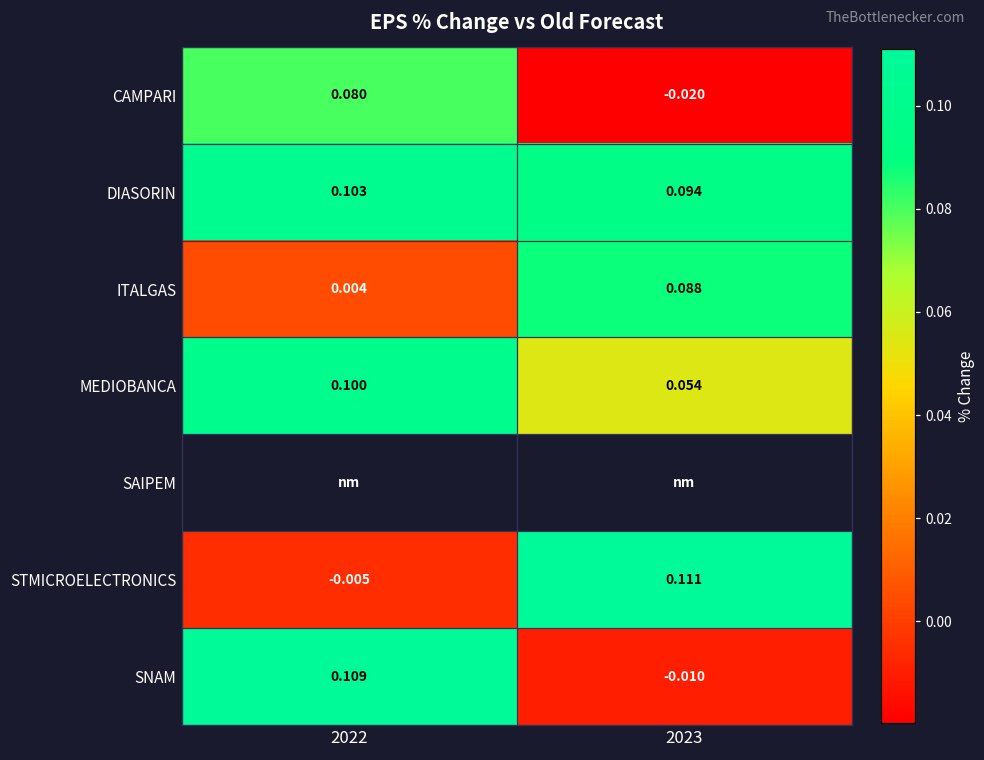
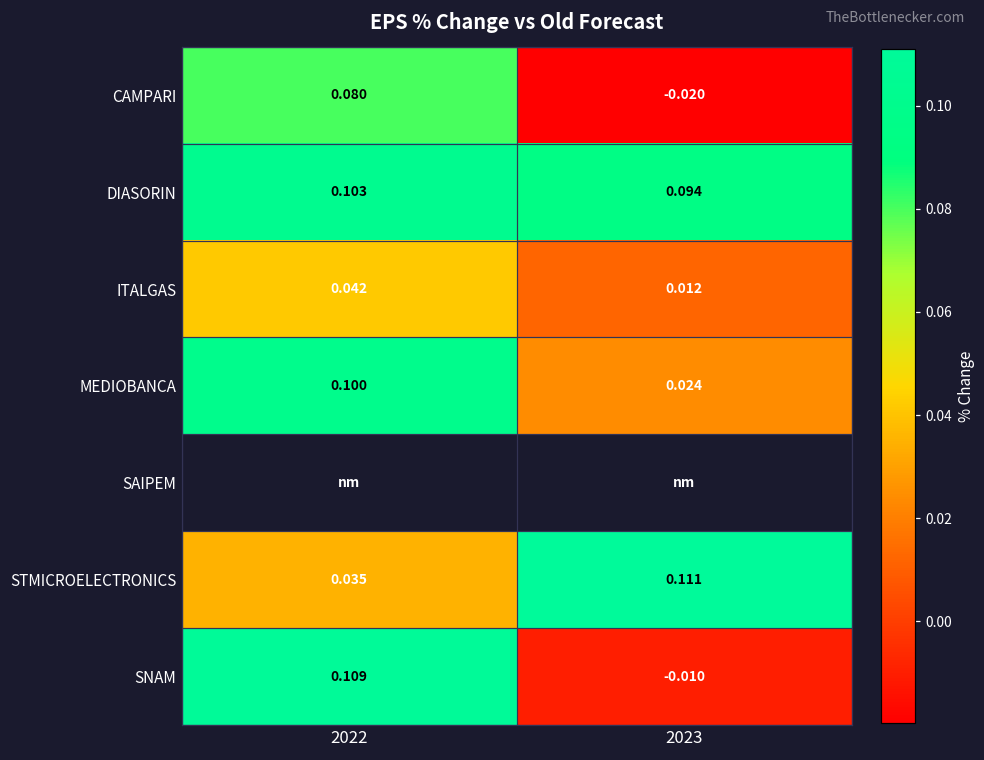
ITALGAS, 2022: 0.004 -> 0.042
ITALGAS, 2023: 0.088 -> 0.012
MEDIOBANCA, 2023: 0.054 -> 0.024
STMICROELECTRONICS, 2022: -0.005 -> 0.035
